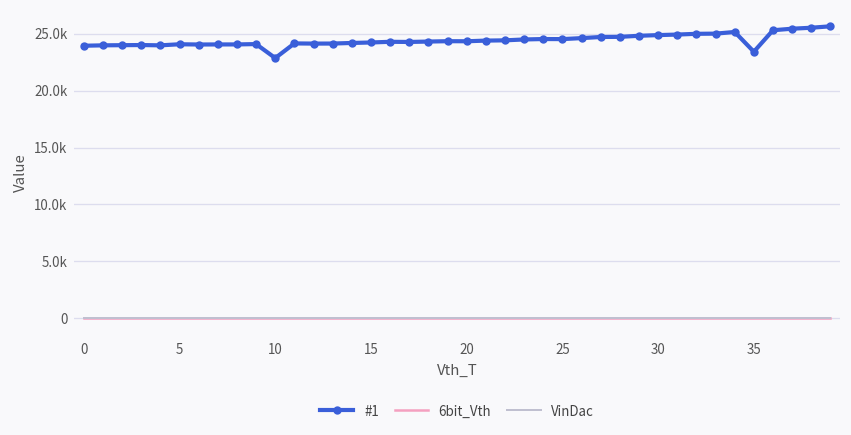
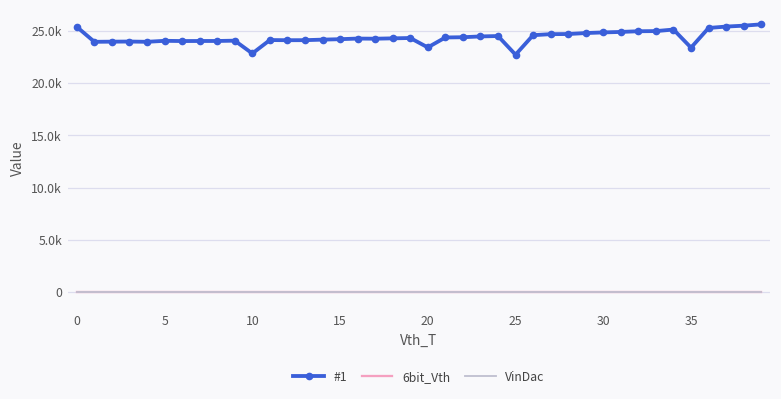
#1, 0: 24000 -> 25000
#1, 20: 24000 -> 23000
#1, 25: 25000 -> 23000
